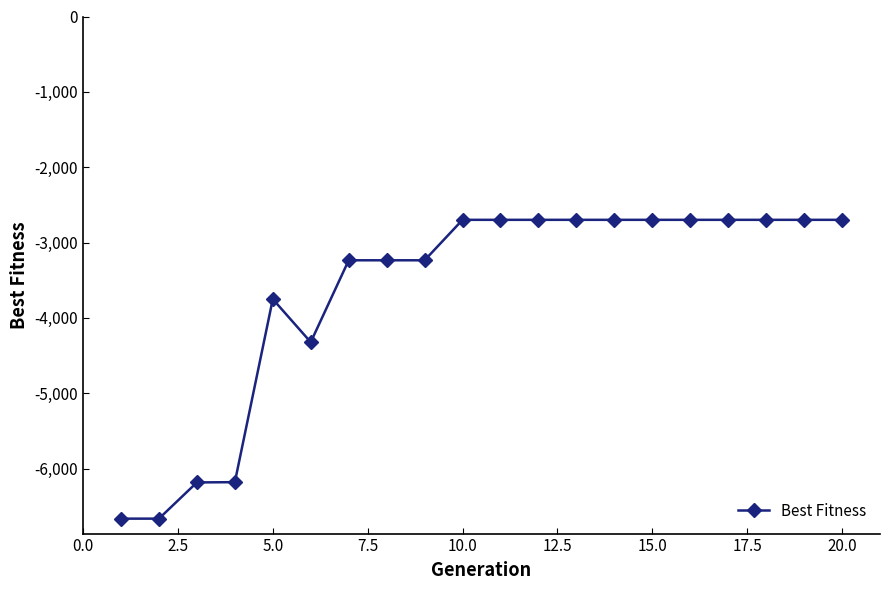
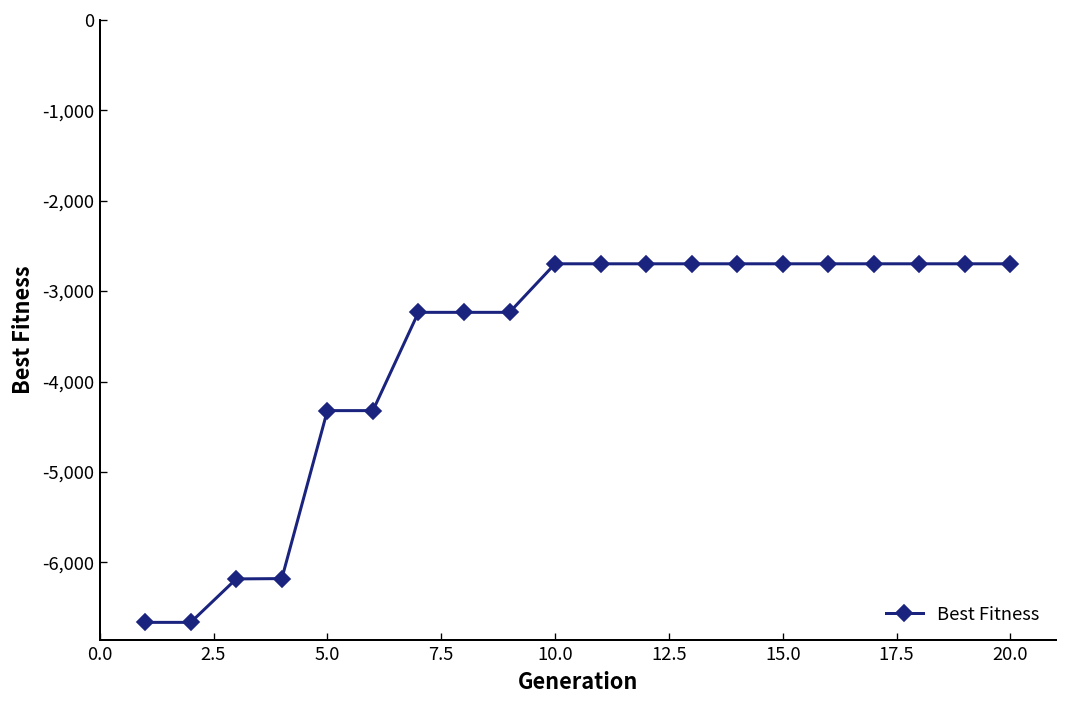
5.0: -3,800 -> -4,300
